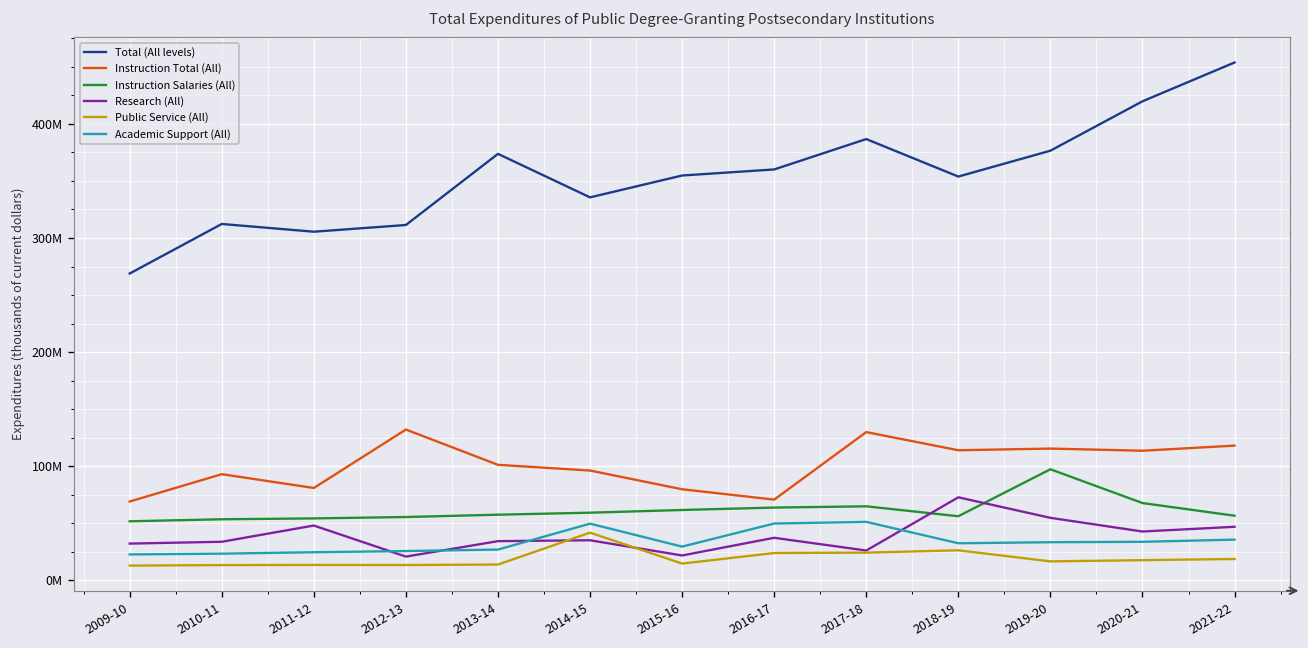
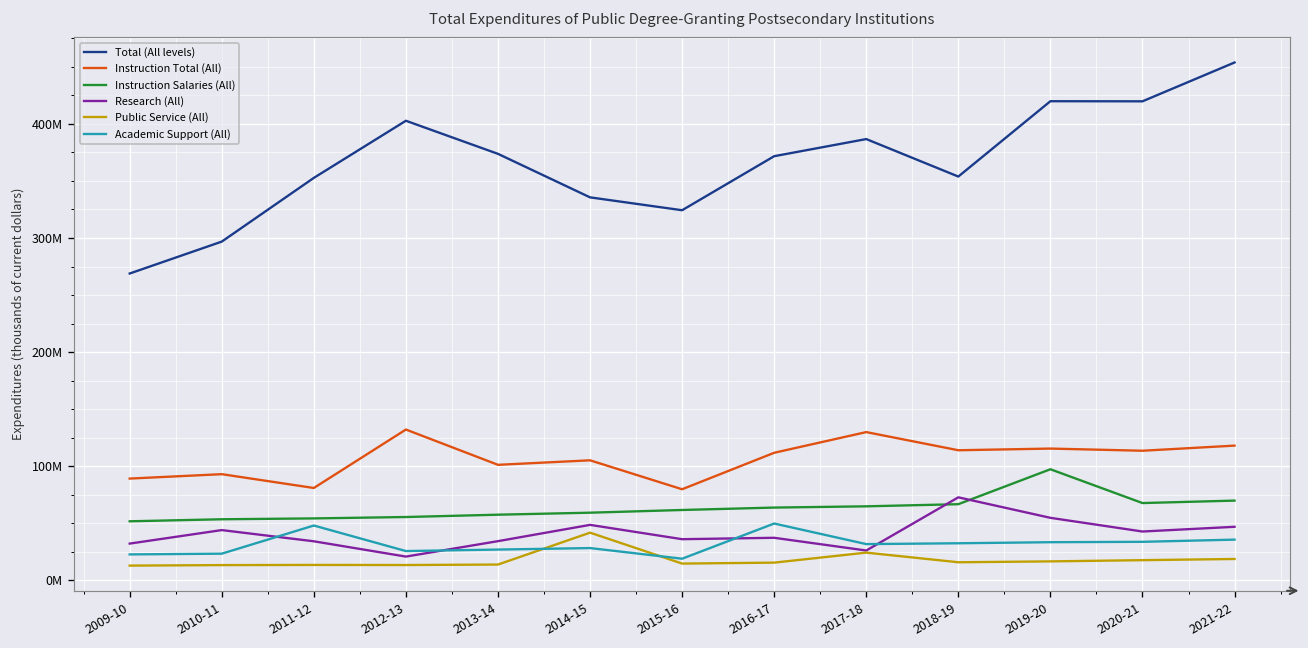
Instruction Total (All), 2009-10: 70000000 -> 90000000
Total (All levels), 2010-11: 310000000 -> 300000000
Research (All), 2010-11: 30000000 -> 40000000
Total (All levels), 2011-12: 310000000 -> 350000000
Research (All), 2011-12: 50000000 -> 30000000
Academic Support (All), 2011-12: 20000000 -> 50000000
Total (All levels), 2012-13: 310000000 -> 400000000
Instruction Total (All), 2014-15: 100000000 -> 110000000
Research (All), 2014-15: 40000000 -> 50000000
Academic Support (All), 2014-15: 50000000 -> 30000000
Total (All levels), 2015-16: 350000000 -> 320000000
Research (All), 2015-16: 20000000 -> 40000000
Academic Support (All), 2015-16: 30000000 -> 20000000
Total (All levels), 2016-17: 360000000 -> 370000000
Instruction Total (All), 2016-17: 70000000 -> 110000000
Public Service (All), 2016-17: 24000000 -> 16000000
Academic Support (All), 2017-18: 50000000 -> 30000000
Instruction Salaries (All), 2018-19: 60000000 -> 70000000
Public Service (All), 2018-19: 30000000 -> 20000000
Total (All levels), 2019-20: 380000000 -> 420000000
Instruction Salaries (All), 2021-22: 60000000 -> 70000000
